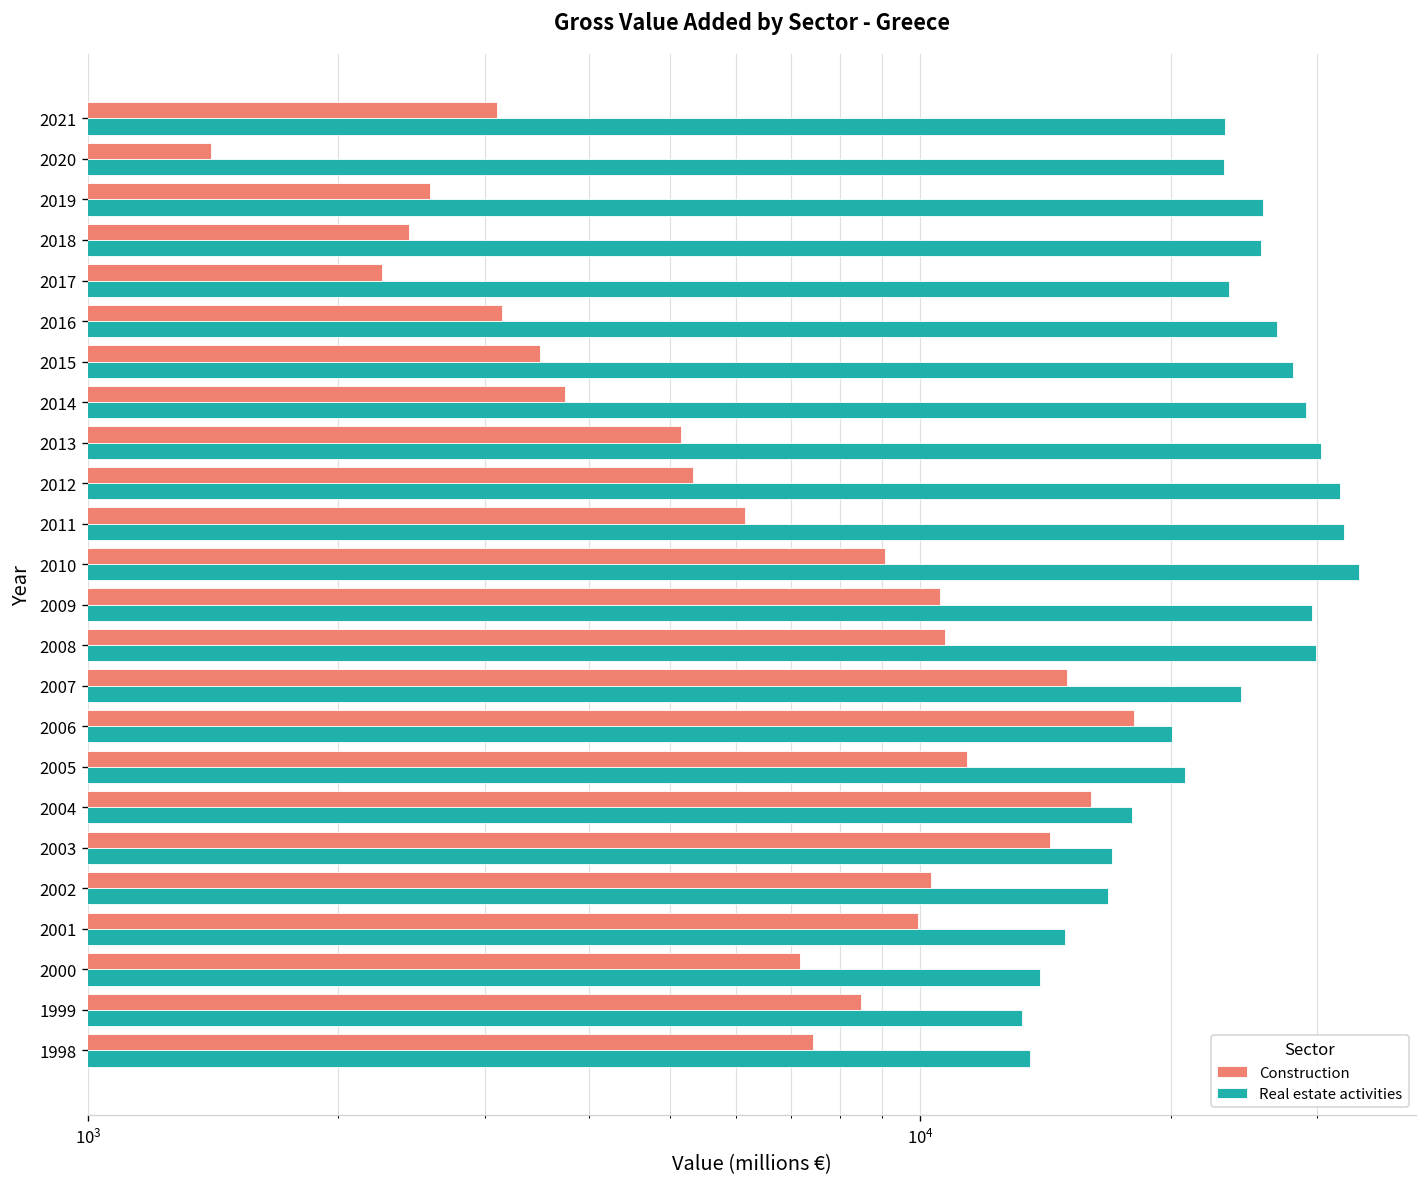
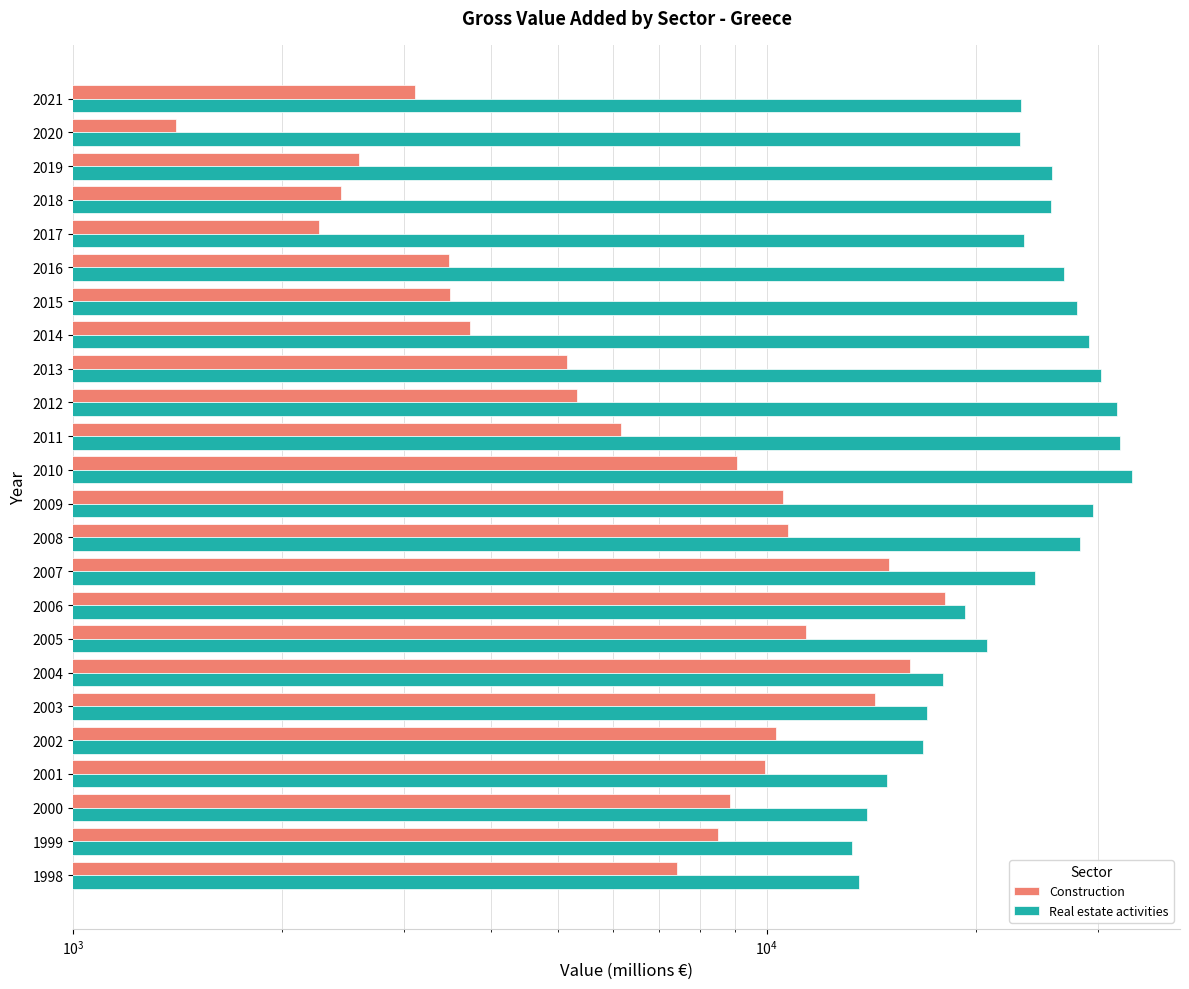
Construction, 2016: 3100 -> 3500
Real estate activities, 2008: 29900 -> 28300
Real estate activities, 2006: 20100 -> 19300
Construction, 2000: 7200 -> 8800
